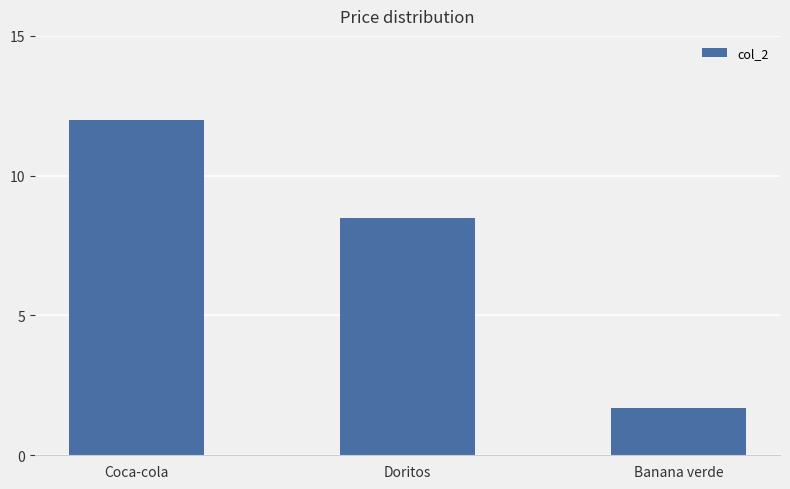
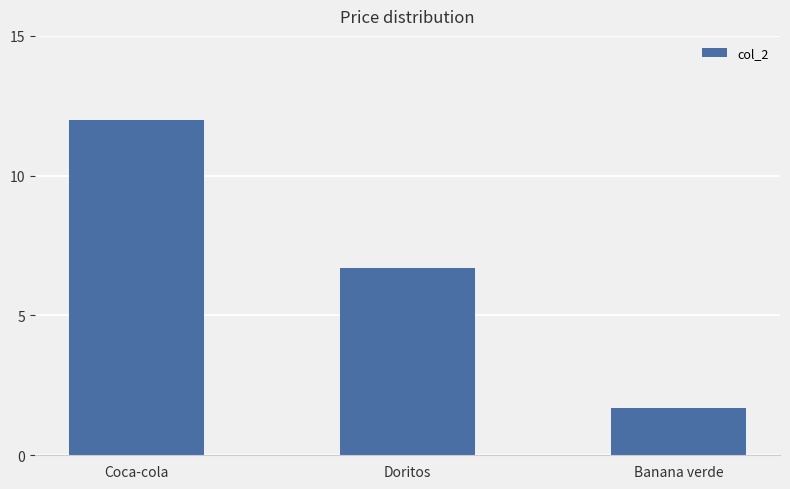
Doritos: 8.5 -> 6.7
